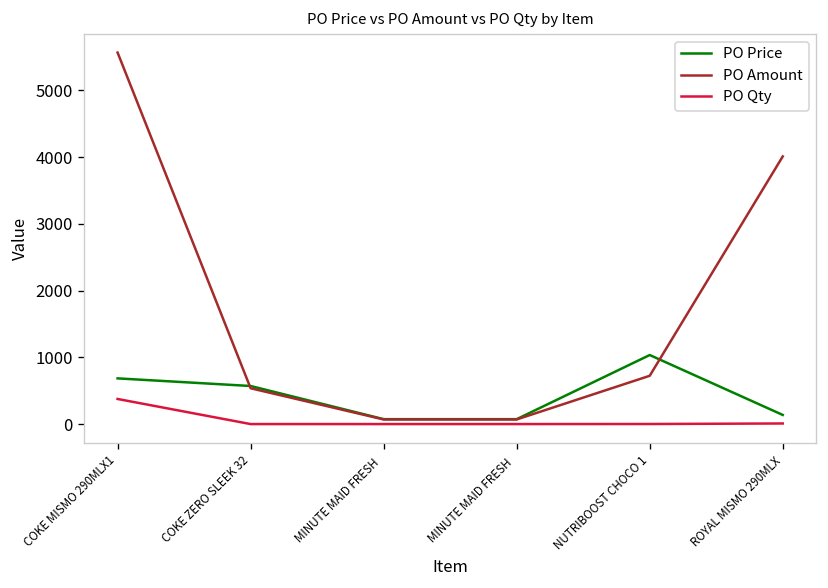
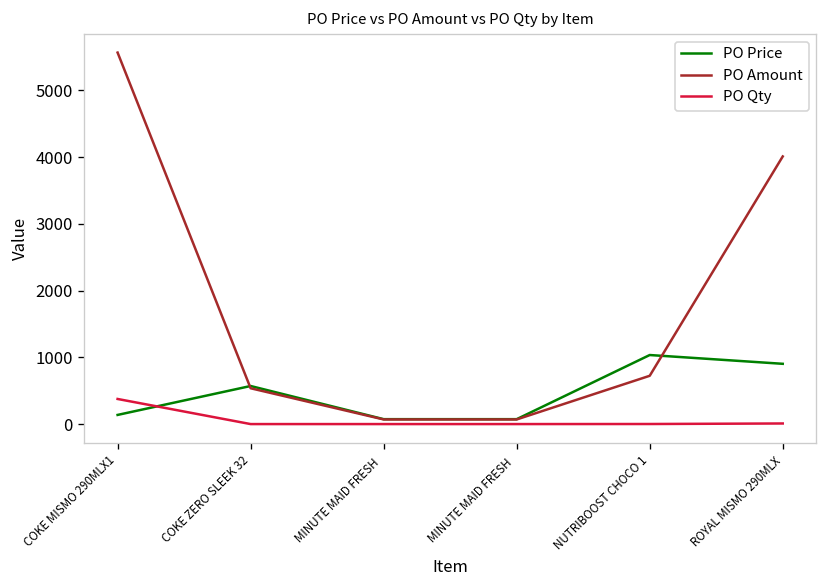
PO Price, COKE MISMO 290MLX1: 700 -> 100
PO Price, ROYAL MISMO 290MLX: 100 -> 900
